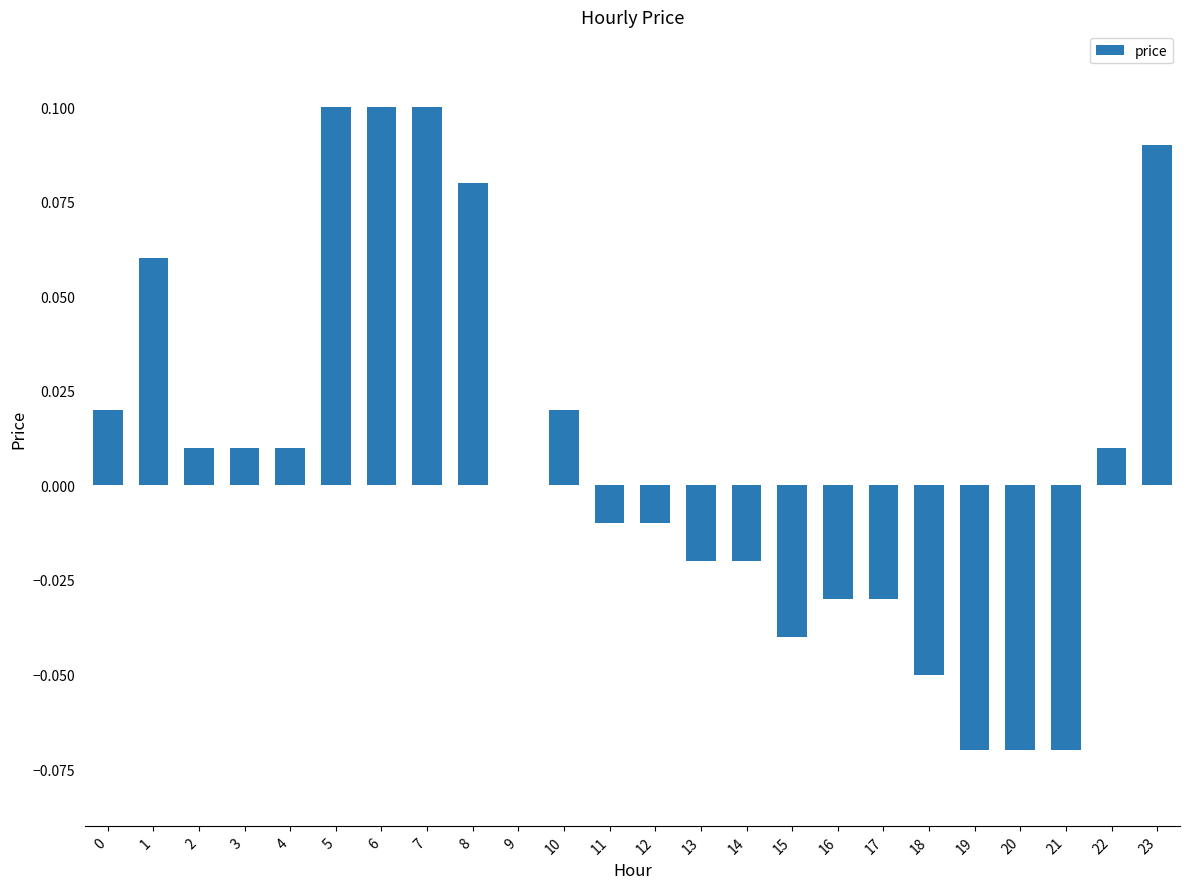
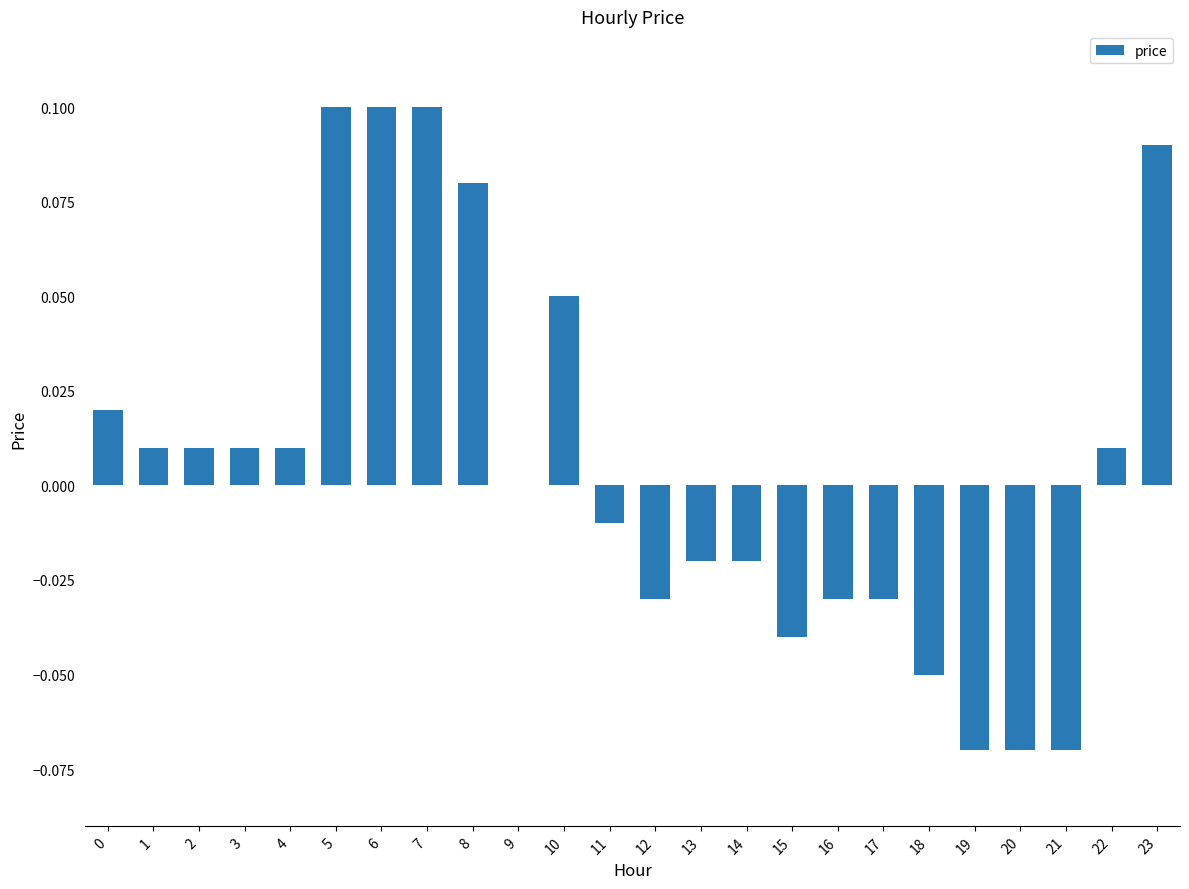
1: 0.06 -> 0.01
10: 0.02 -> 0.05
12: -0.01 -> -0.03
